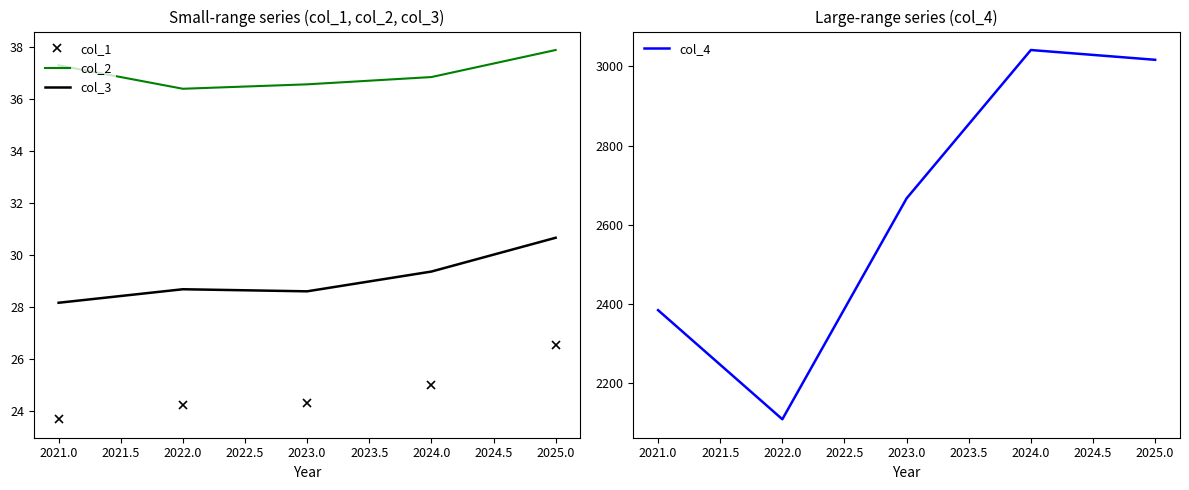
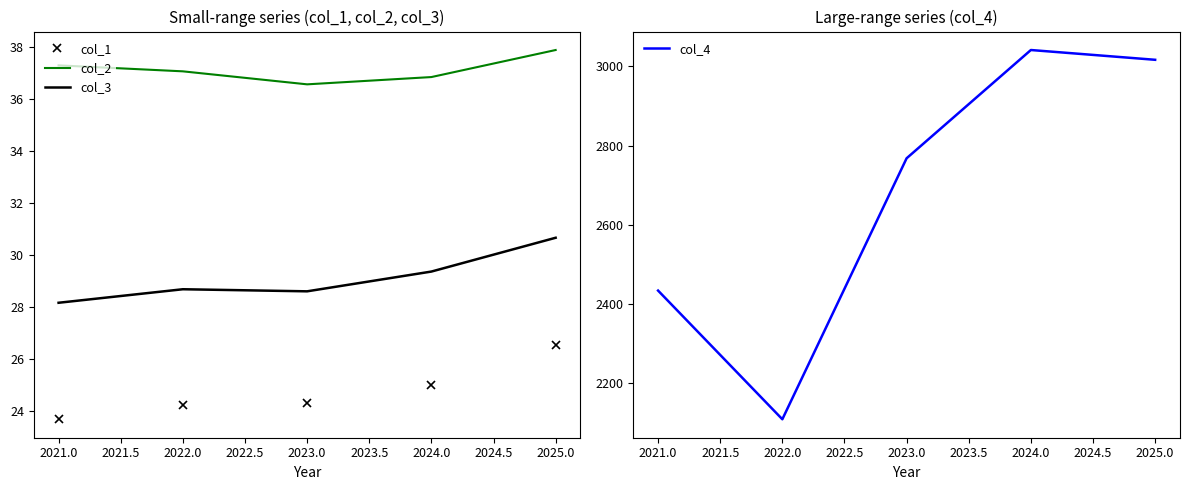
Small-range series (col_1, col_2, col_3), col_2, 2022.0: 36.4 -> 37.1
Large-range series (col_4), 2021.0: 2380 -> 2430
Large-range series (col_4), 2023.0: 2670 -> 2770
